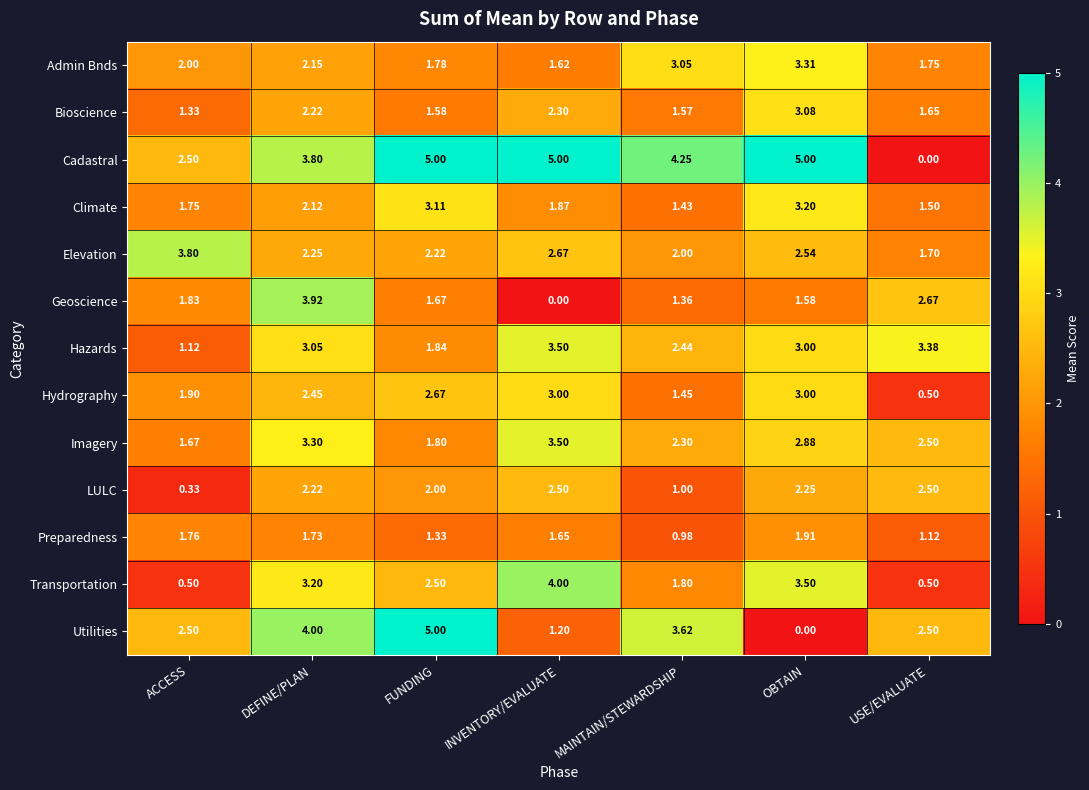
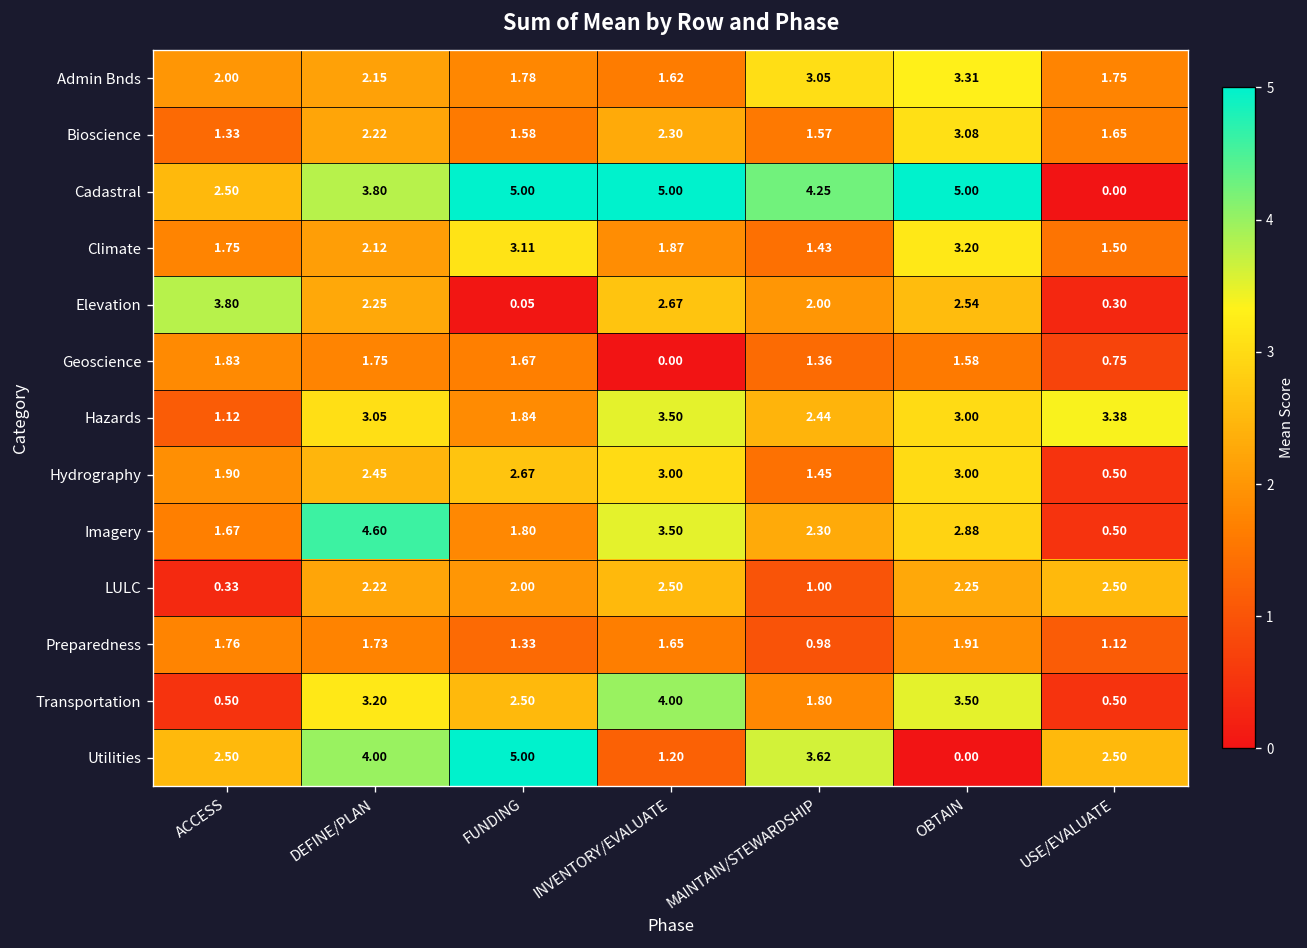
Elevation, FUNDING: 2.22 -> 0.05
Elevation, USE/EVALUATE: 1.70 -> 0.30
Geoscience, DEFINE/PLAN: 3.92 -> 1.75
Geoscience, USE/EVALUATE: 2.67 -> 0.75
Imagery, DEFINE/PLAN: 3.30 -> 4.60
Imagery, USE/EVALUATE: 2.50 -> 0.50
